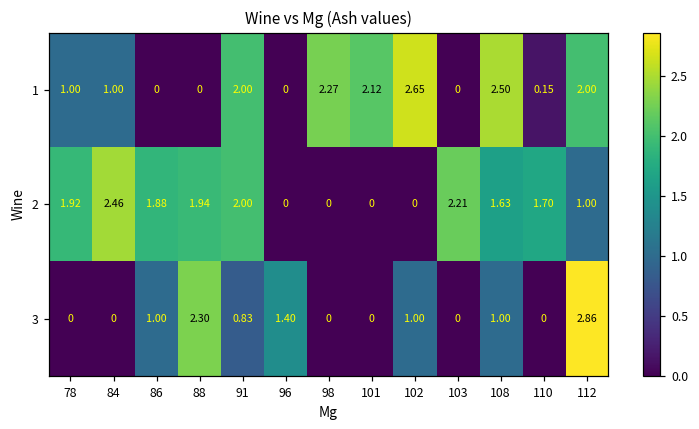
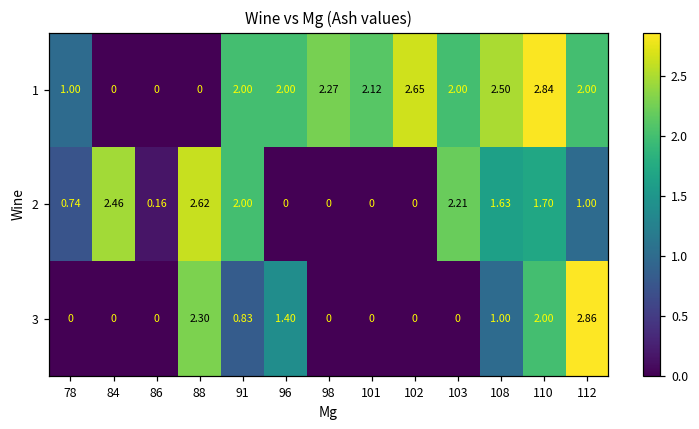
1, 84: 1.00 -> 0
1, 96: 0 -> 2.00
1, 103: 0 -> 2.00
1, 110: 0.15 -> 2.84
2, 78: 1.92 -> 0.74
2, 86: 1.88 -> 0.16
2, 88: 1.94 -> 2.62
3, 86: 1.00 -> 0
3, 102: 1.00 -> 0
3, 110: 0 -> 2.00
